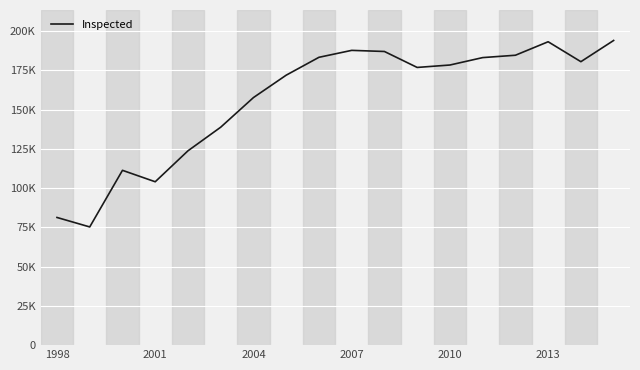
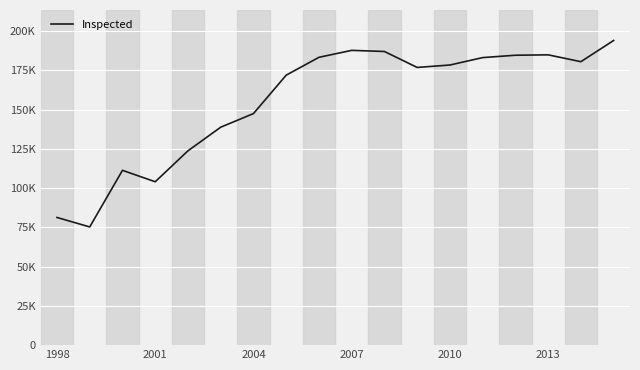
2004: 158000 -> 147000
2013: 193000 -> 185000
